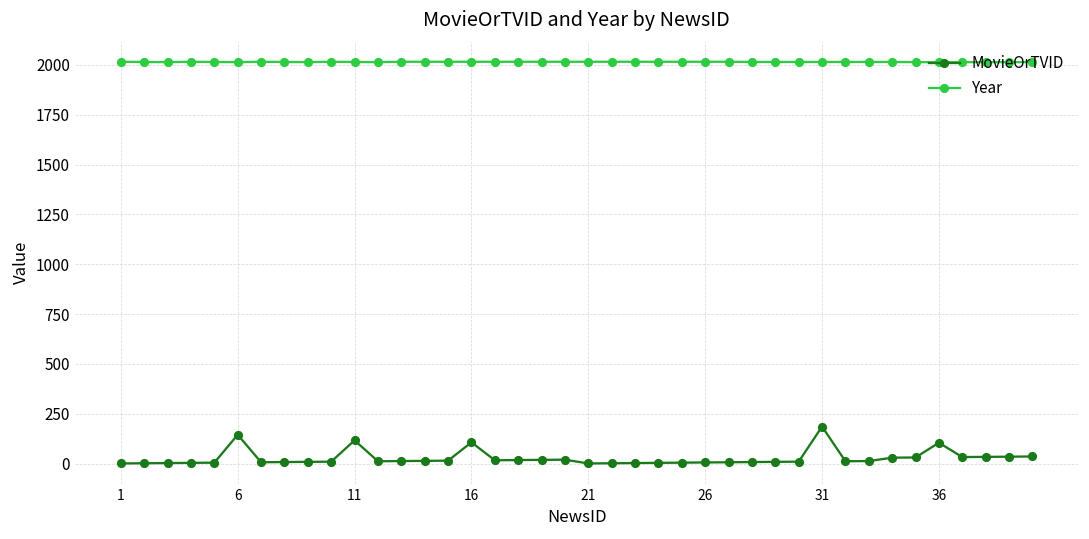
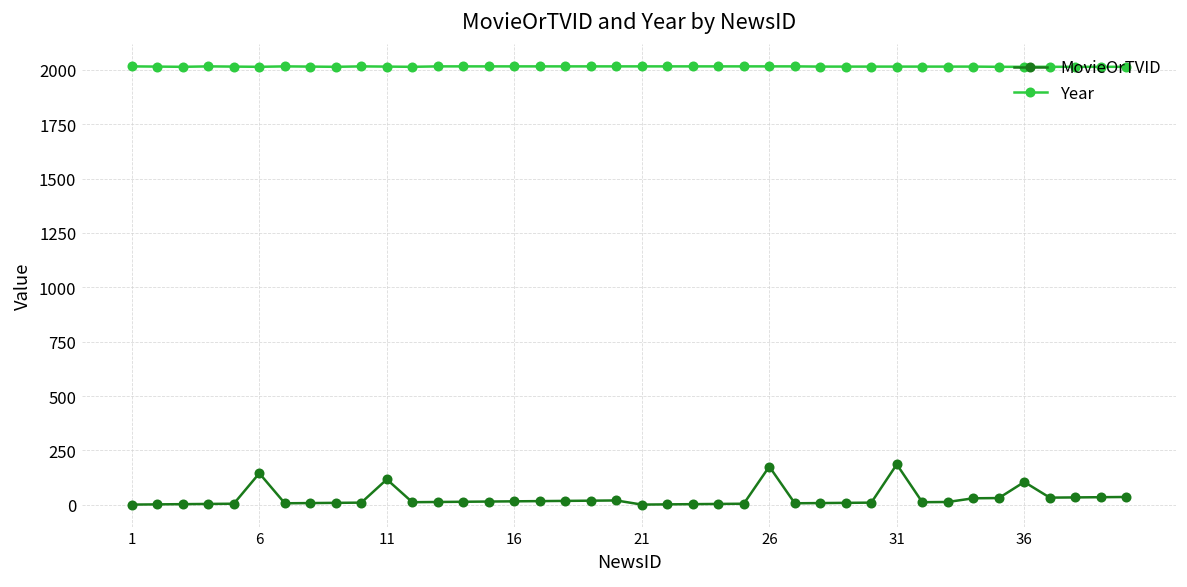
MovieOrTVID, 16: 110 -> 20
MovieOrTVID, 26: 10 -> 180
